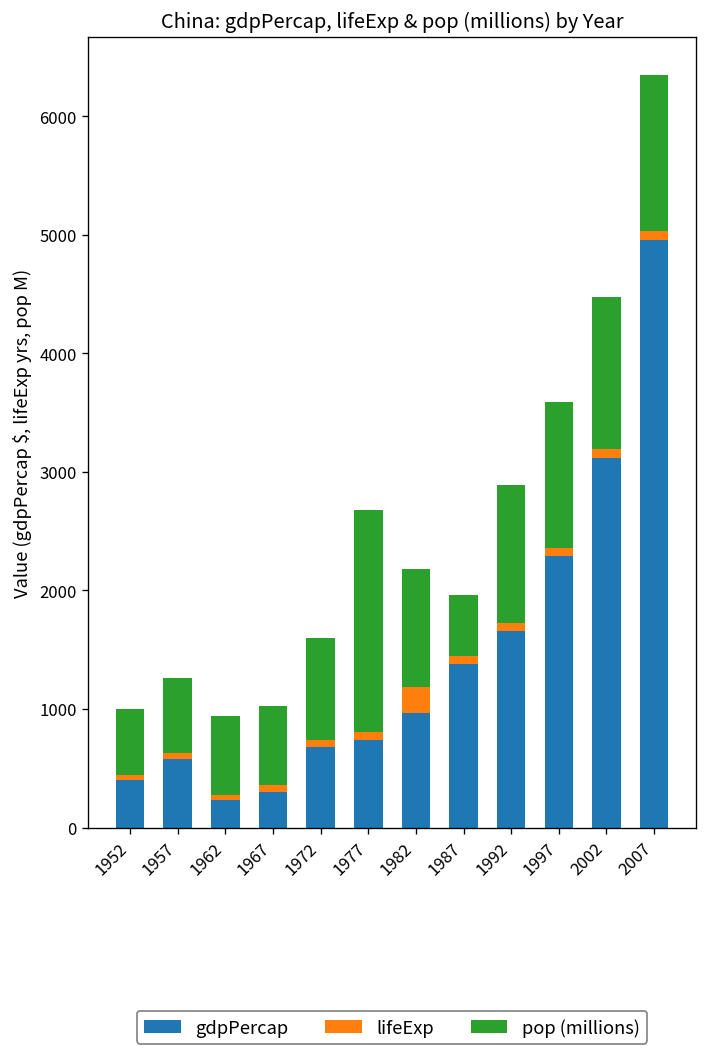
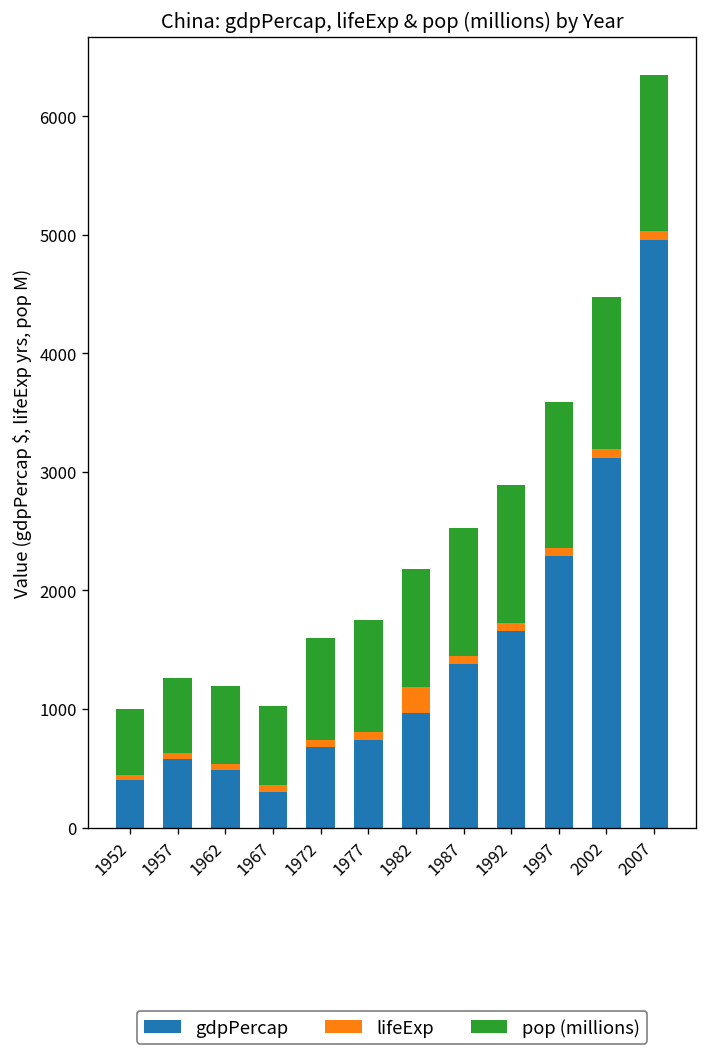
gdpPercap, 1962: 200 -> 500
pop (millions), 1977: 1900 -> 900
pop (millions), 1987: 500 -> 1100
